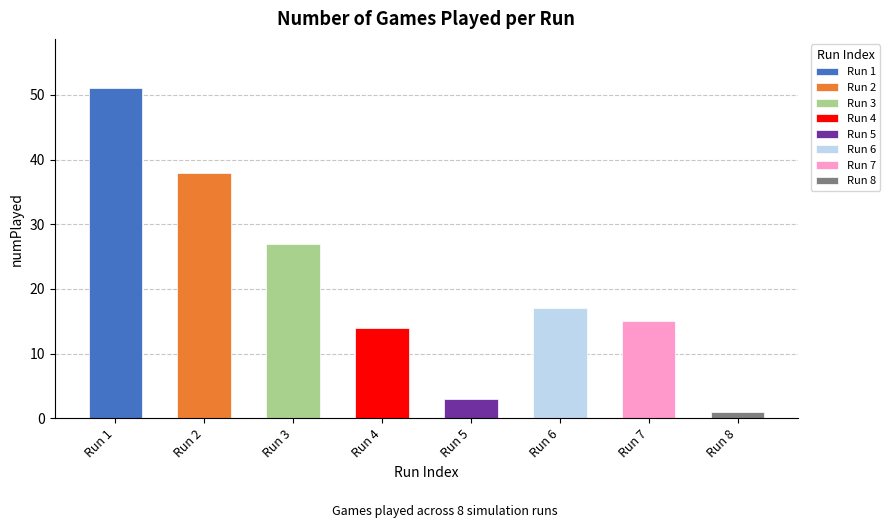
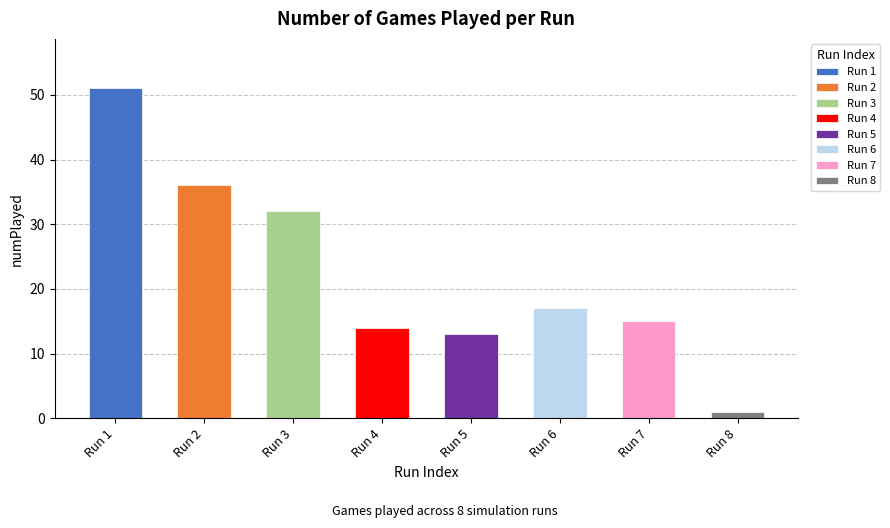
Run 2: 38 -> 36
Run 3: 27 -> 32
Run 5: 3 -> 13
